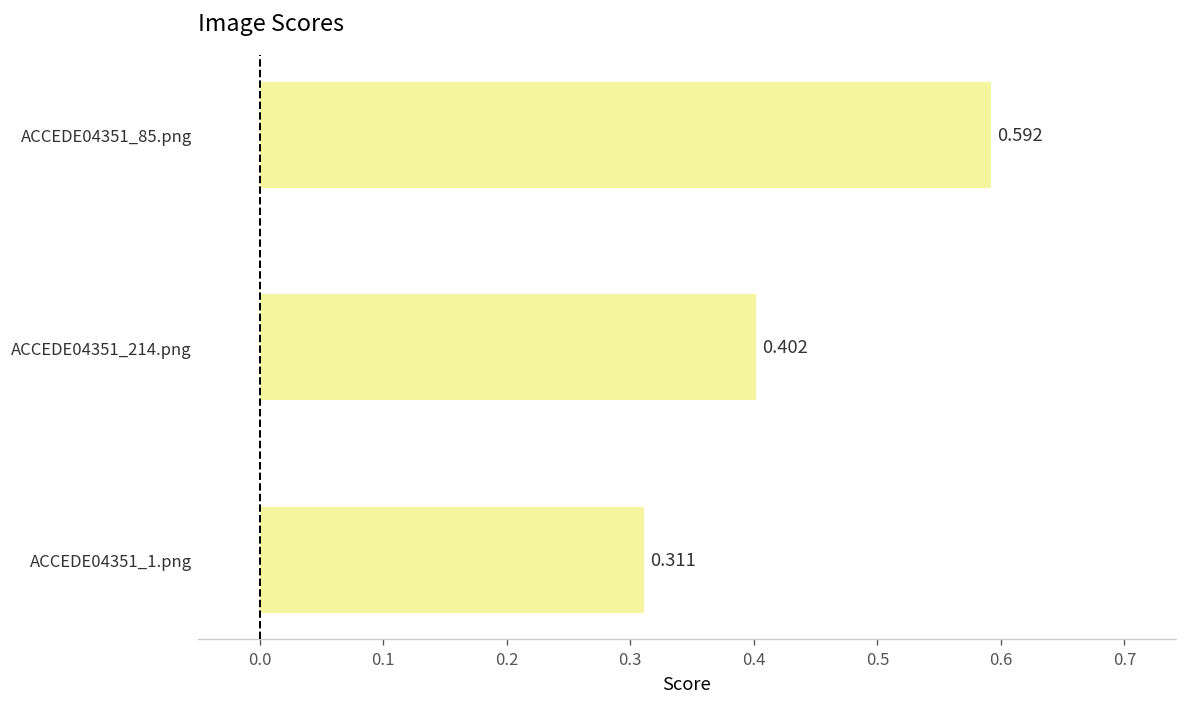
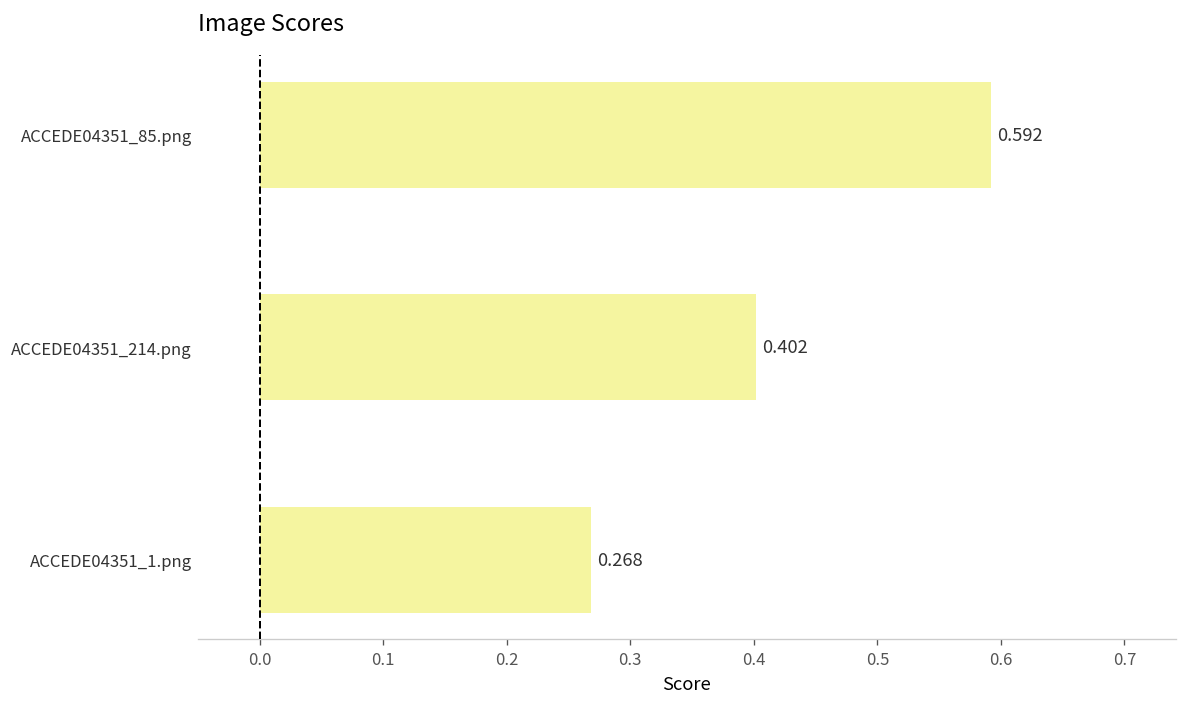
ACCEDE04351_1.png: 0.311 -> 0.268
